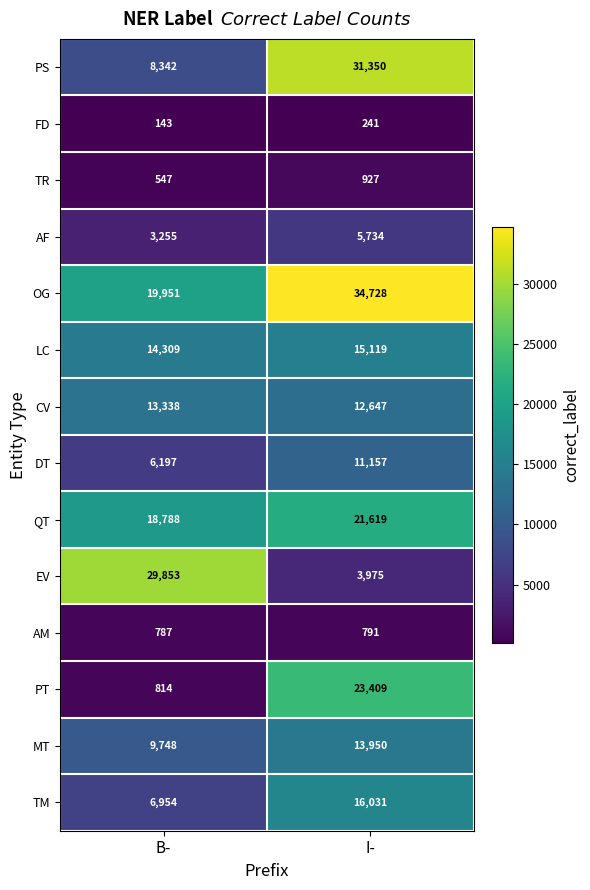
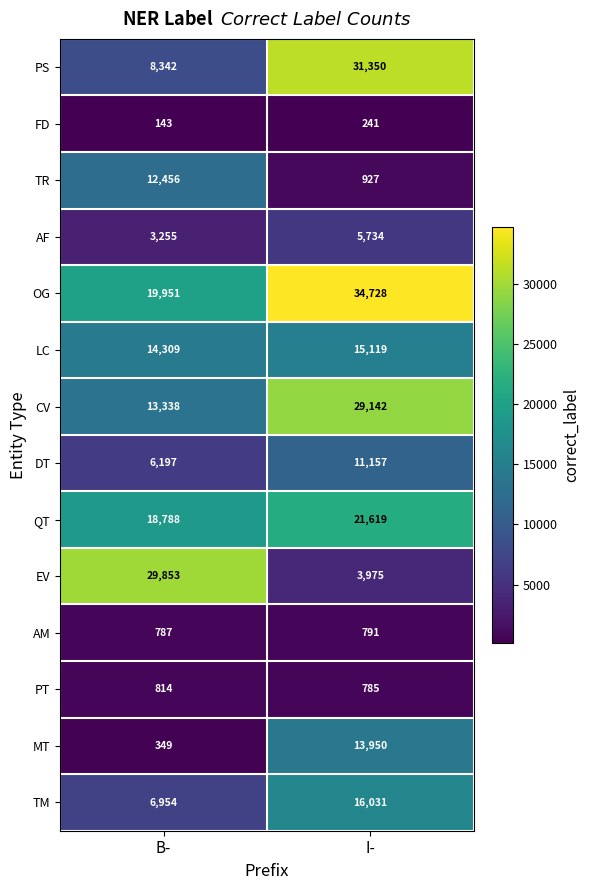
TR, B-: 547 -> 12,456
CV, I-: 12,647 -> 29,142
PT, I-: 23,409 -> 785
MT, B-: 9,748 -> 349
